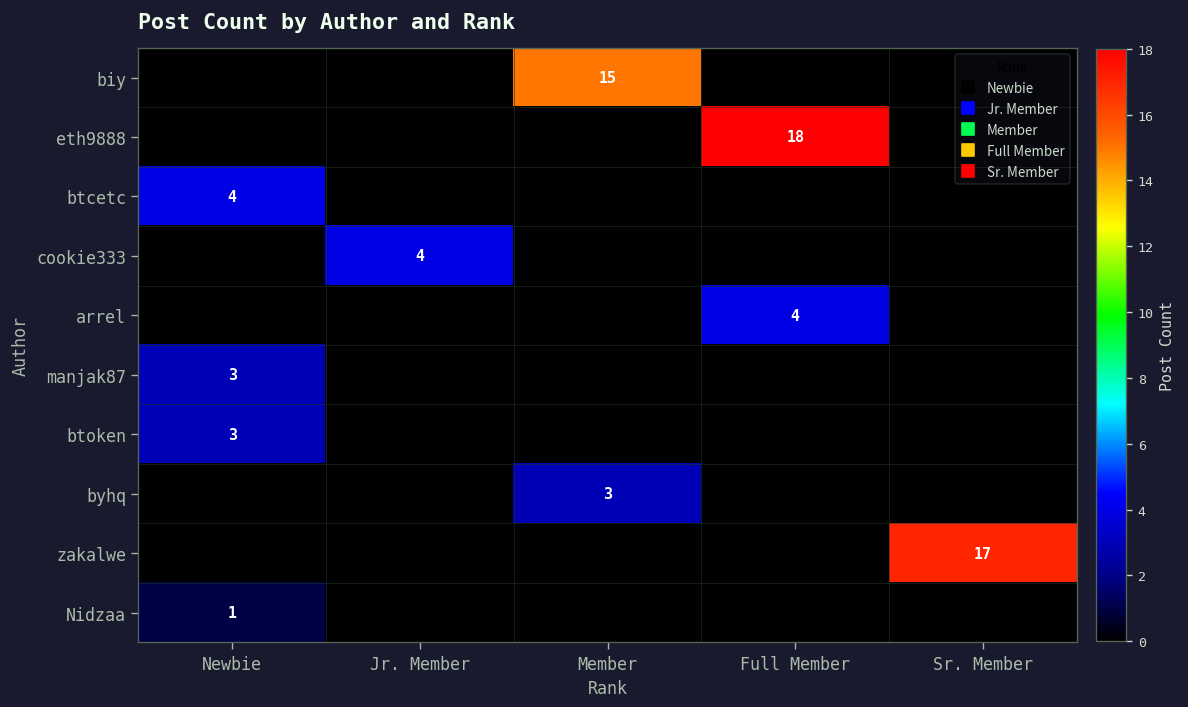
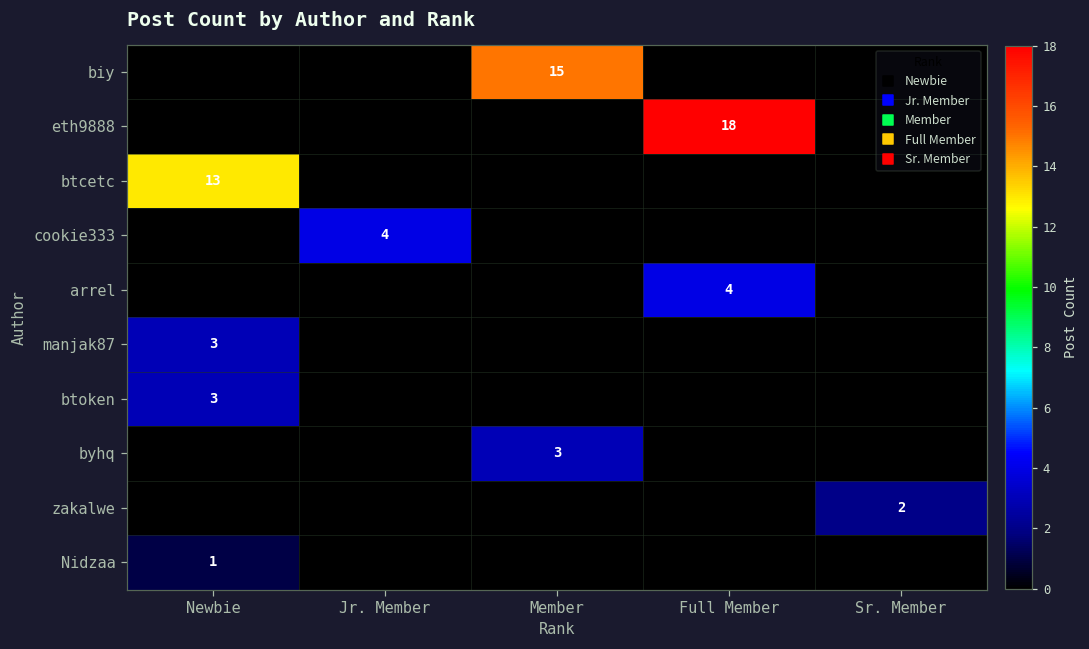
btcetc, Newbie: 4 -> 13
zakalwe, Sr. Member: 17 -> 2
